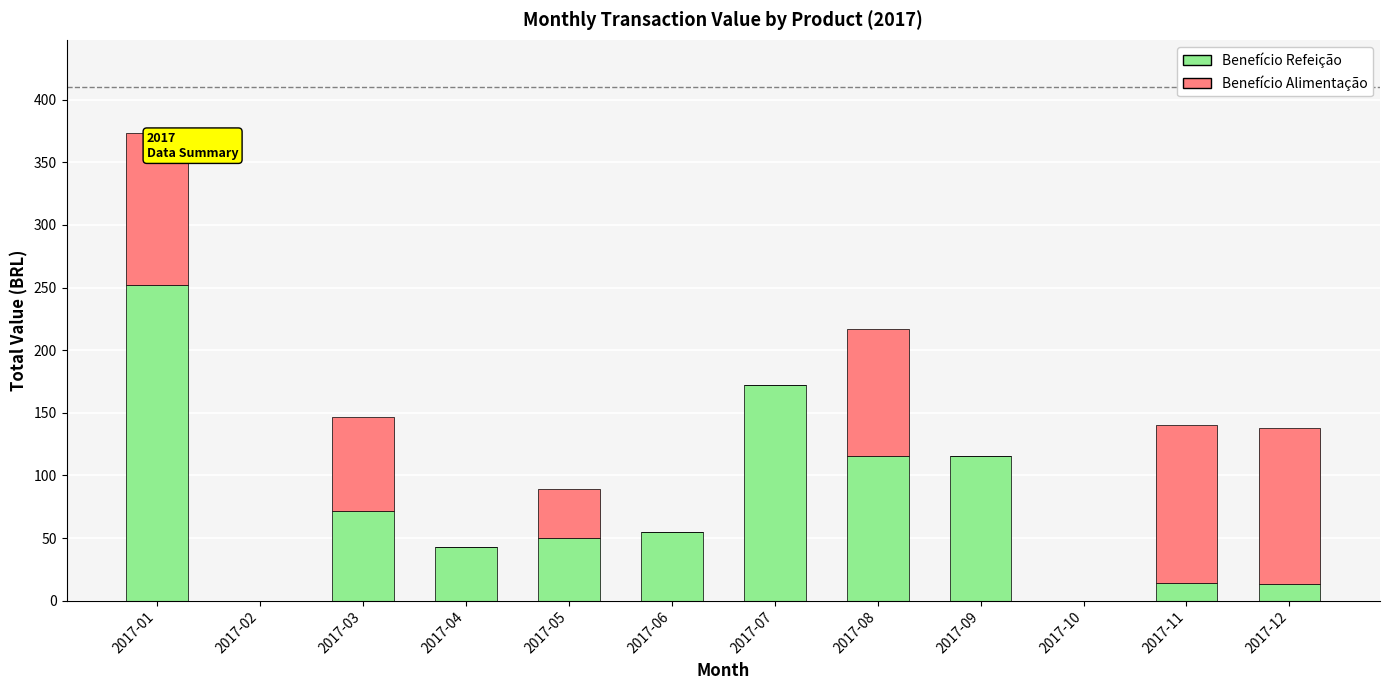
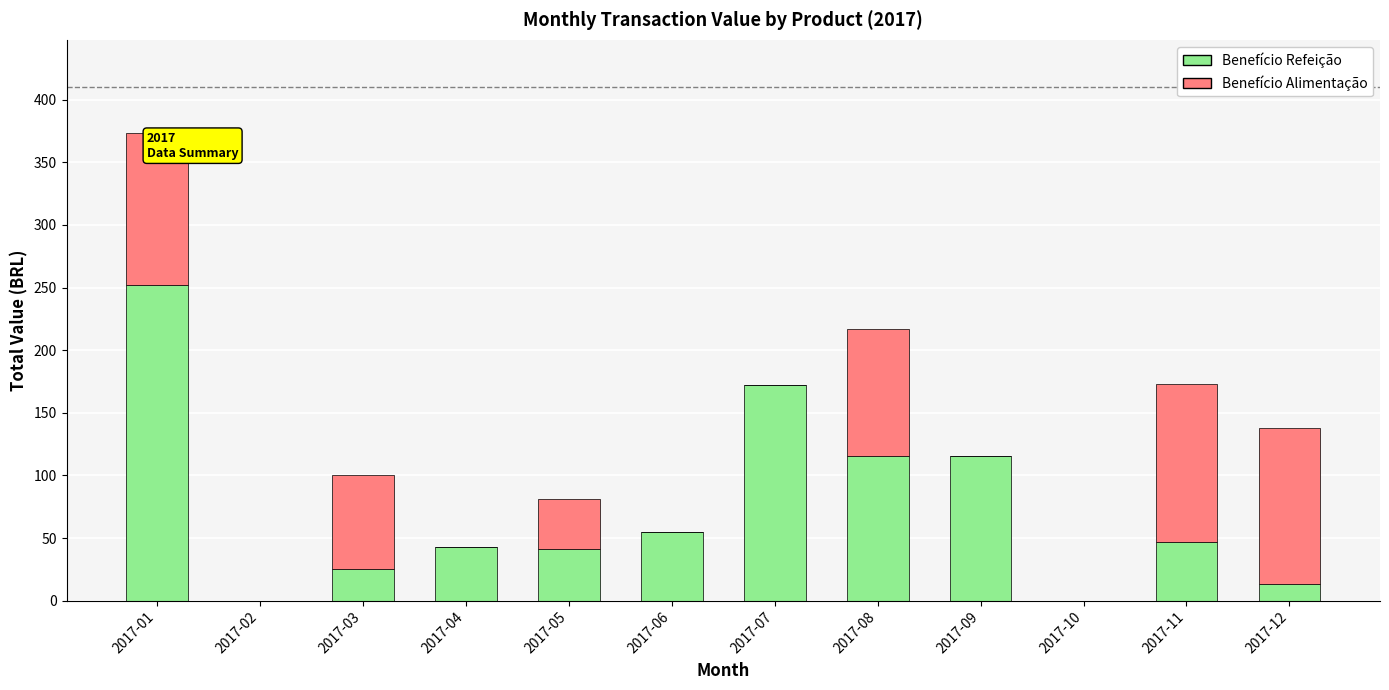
Benefício Refeição, 2017-03: 72 -> 25
Benefício Refeição, 2017-05: 50 -> 41
Benefício Refeição, 2017-11: 14 -> 47
